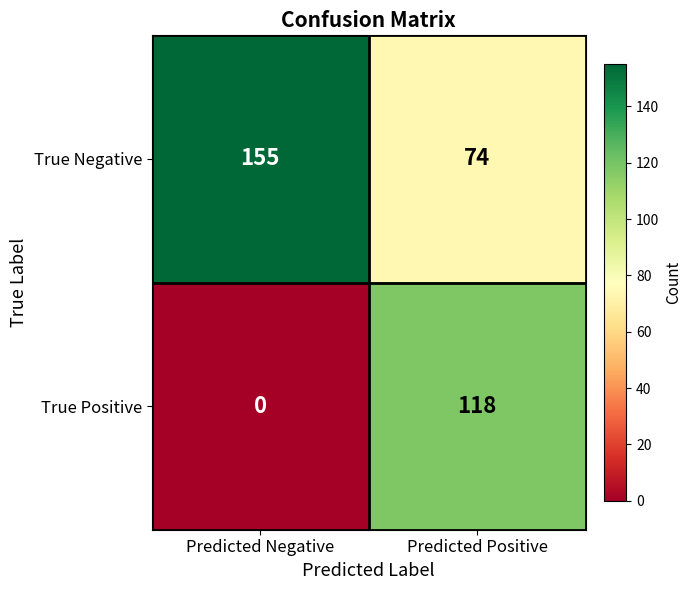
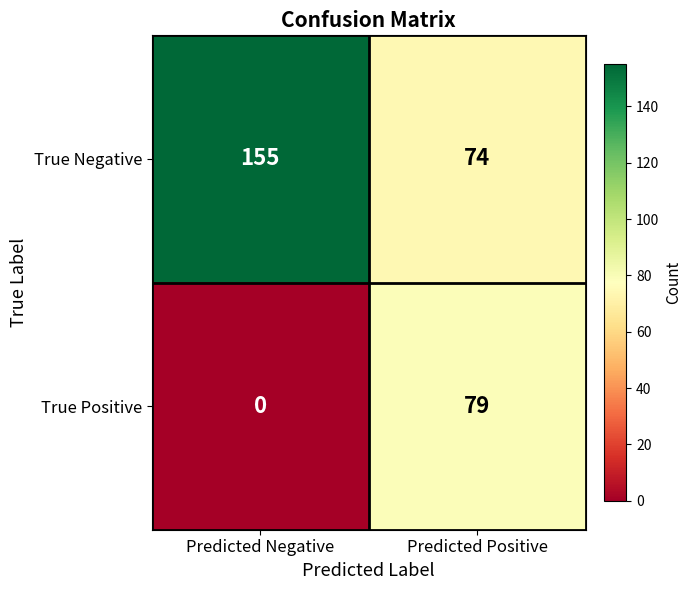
True Positive, Predicted Positive: 118 -> 79
